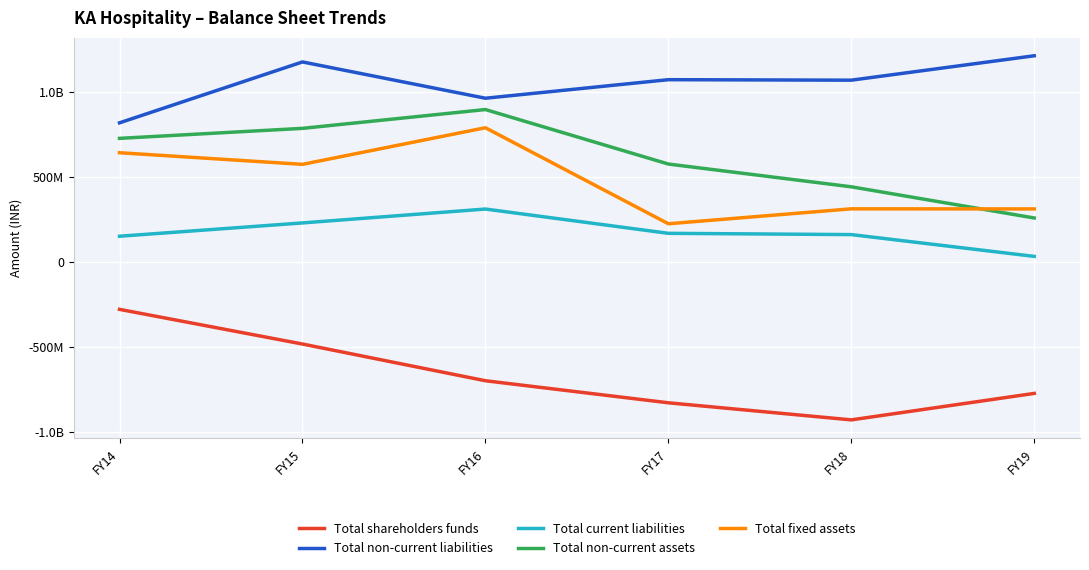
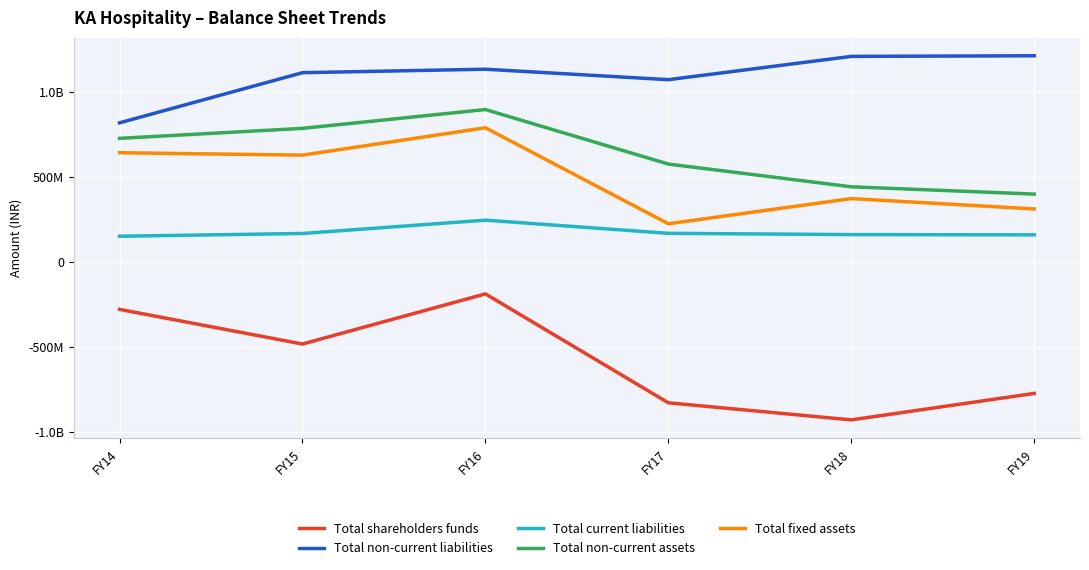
Total non-current liabilities, FY15: 1180000000 -> 1110000000
Total current liabilities, FY15: 230000000 -> 170000000
Total fixed assets, FY15: 570000000 -> 630000000
Total shareholders funds, FY16: -700000000 -> -190000000
Total non-current liabilities, FY16: 960000000 -> 1130000000
Total current liabilities, FY16: 310000000 -> 250000000
Total non-current liabilities, FY18: 1070000000 -> 1210000000
Total fixed assets, FY18: 310000000 -> 370000000
Total current liabilities, FY19: 30000000 -> 160000000
Total non-current assets, FY19: 260000000 -> 400000000
